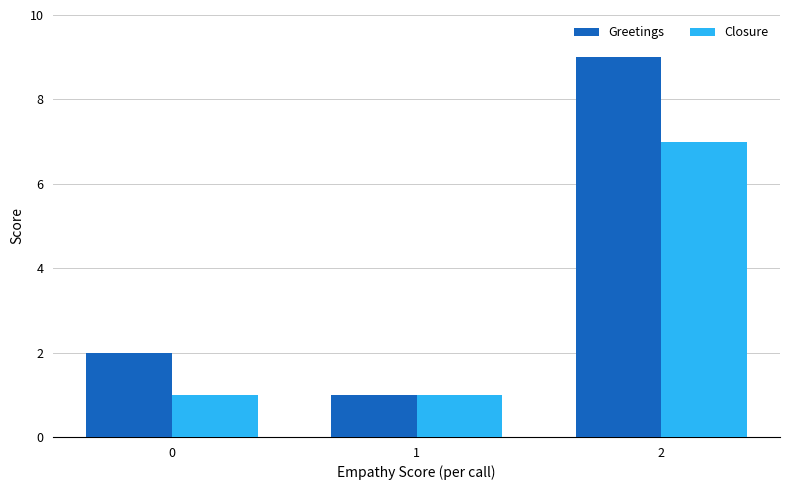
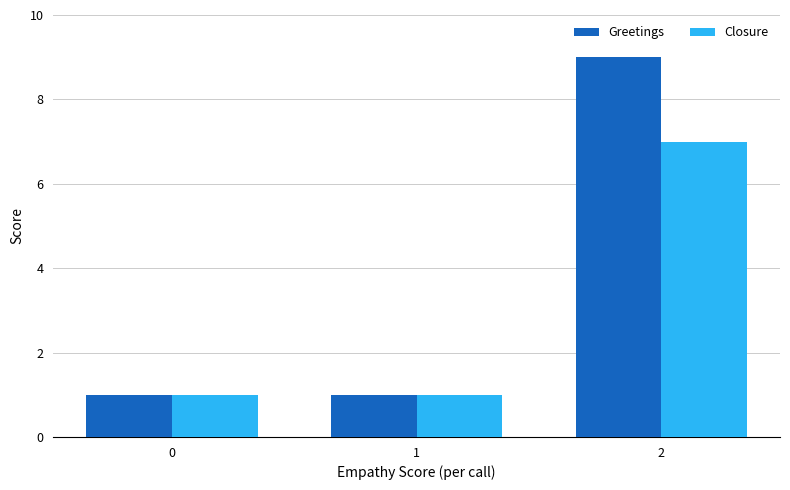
Greetings, 0: 2 -> 1
